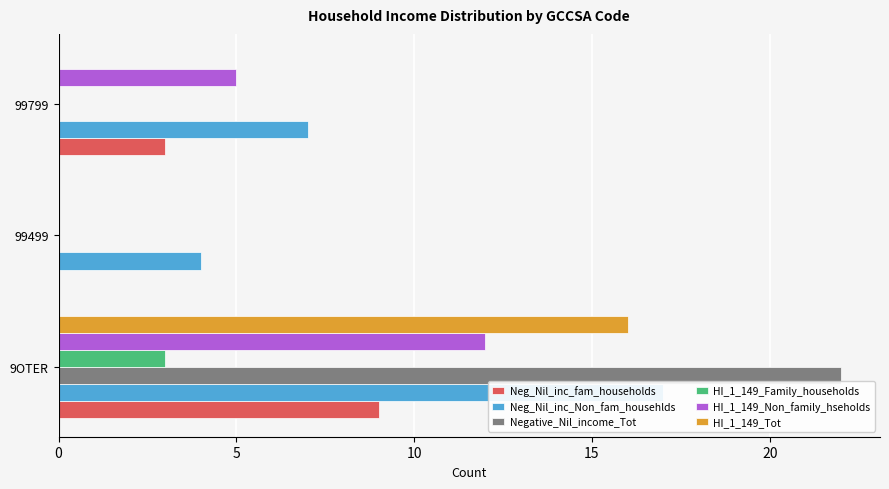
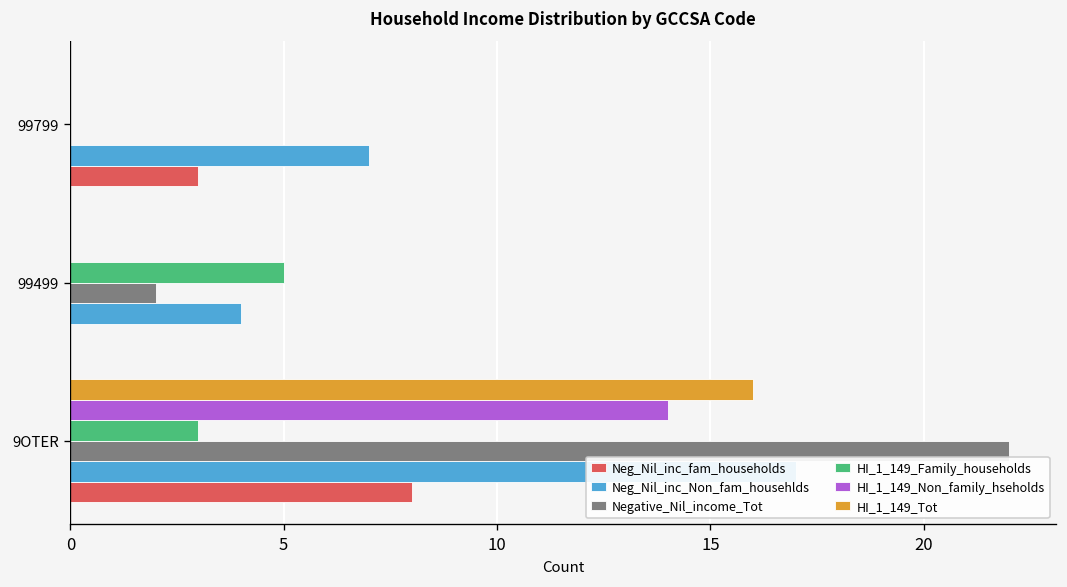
HI_1_149_Non_family_hseholds, 99799: 5 -> 0
HI_1_149_Family_households, 99499: 0 -> 5
Negative_Nil_income_Tot, 99499: 0 -> 2
HI_1_149_Non_family_hseholds, 9OTER: 12 -> 14
Neg_Nil_inc_fam_households, 9OTER: 9 -> 8
